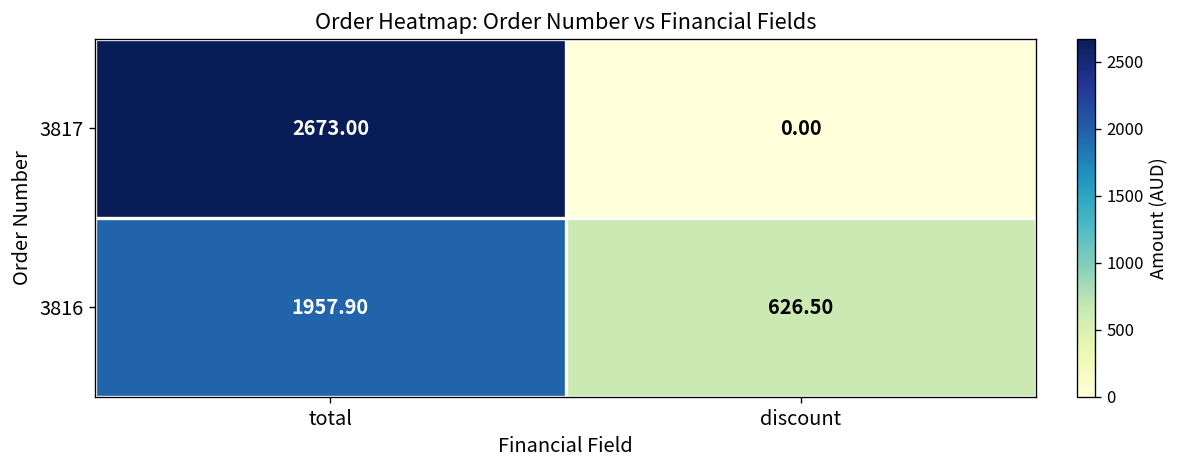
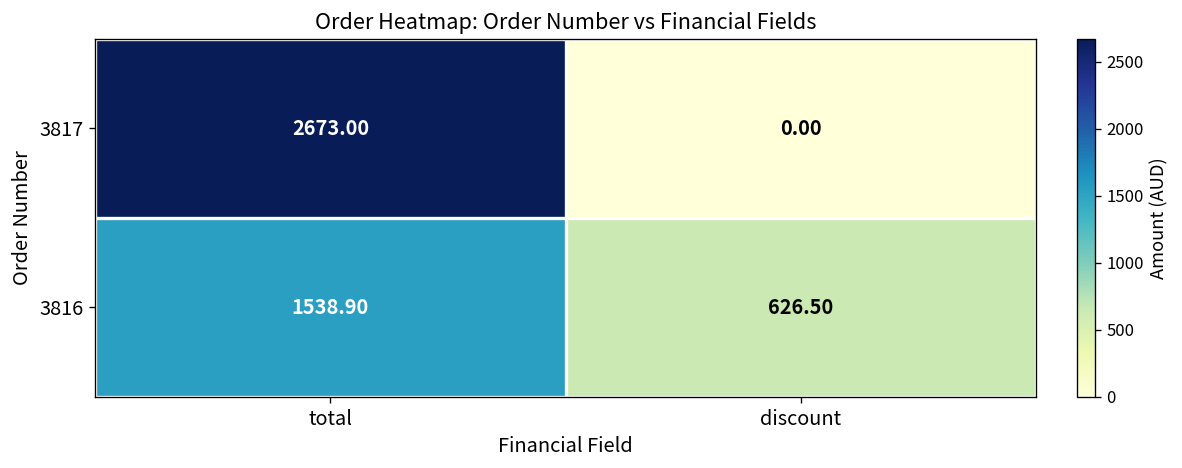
3816, total: 1957.90 -> 1538.90
